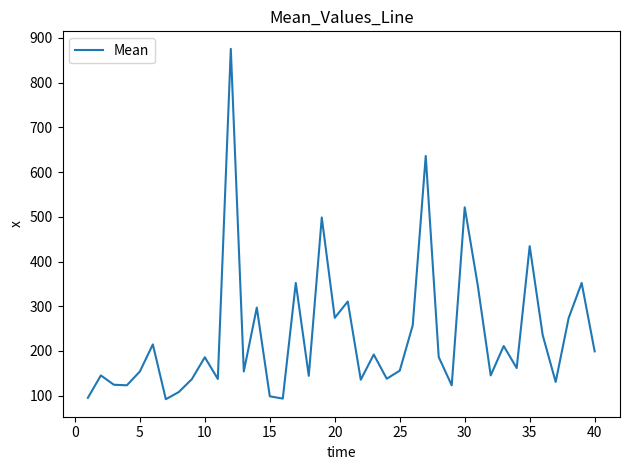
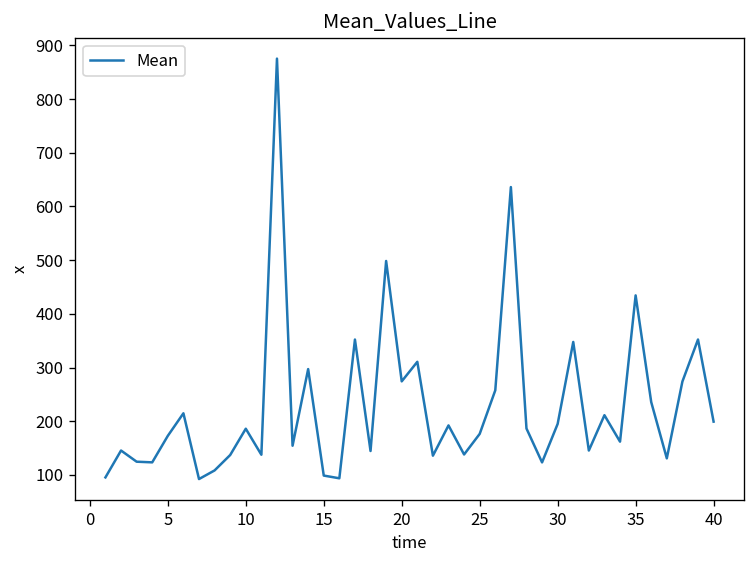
5: 150 -> 170
25: 160 -> 180
30: 520 -> 190
